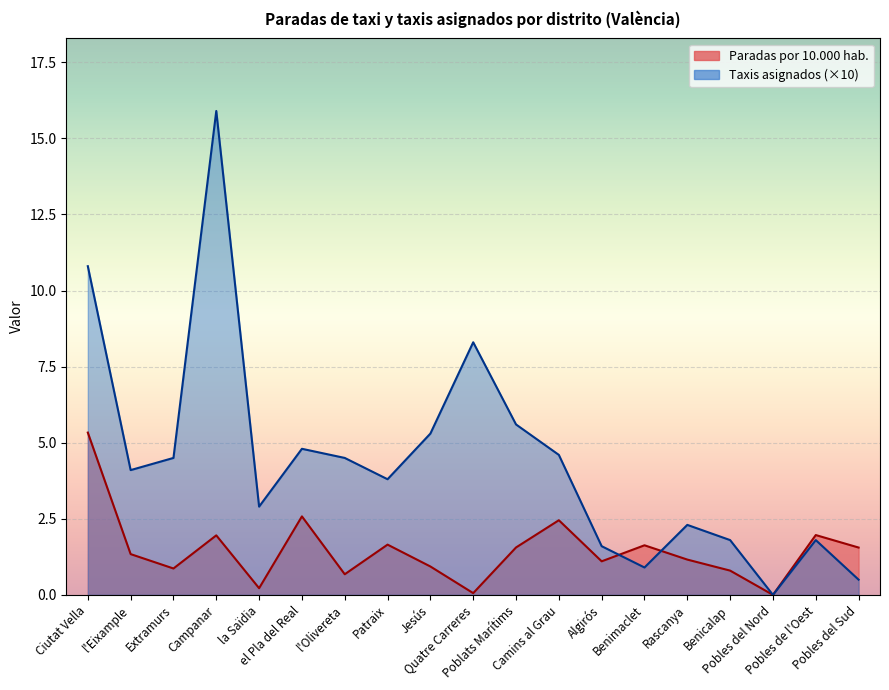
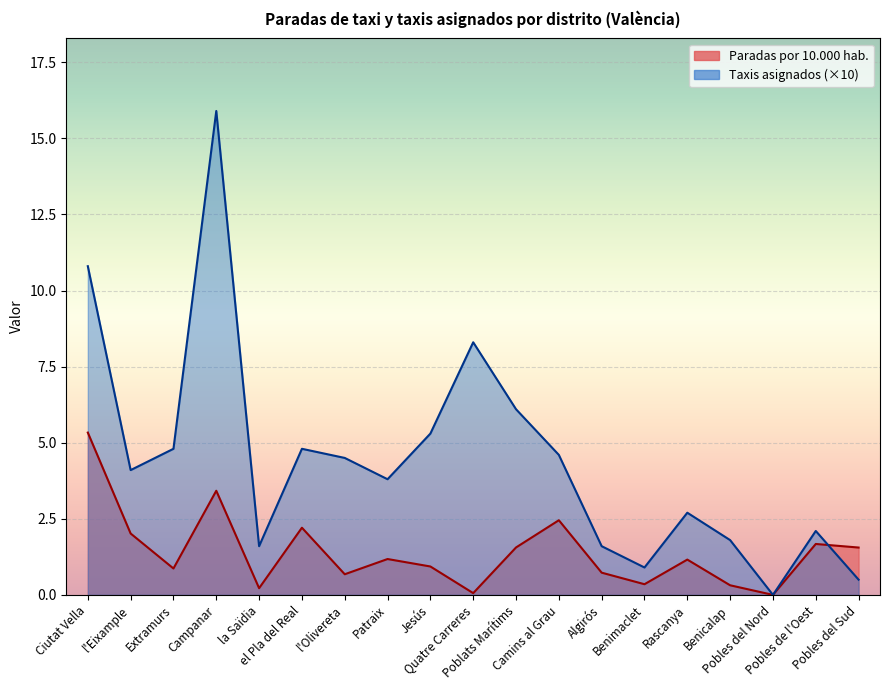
Paradas por 10.000 hab., l'Eixample: 1.3 -> 2.0
Taxis asignados (×10), Extramurs: 4.5 -> 4.8
Paradas por 10.000 hab., Campanar: 2.0 -> 3.4
Taxis asignados (×10), la Saïdia: 2.9 -> 1.6
Paradas por 10.000 hab., el Pla del Real: 2.6 -> 2.2
Paradas por 10.000 hab., Patraix: 1.7 -> 1.2
Taxis asignados (×10), Poblats Marítims: 5.6 -> 6.1
Paradas por 10.000 hab., Algirós: 1.1 -> 0.7
Paradas por 10.000 hab., Benimaclet: 1.6 -> 0.4
Taxis asignados (×10), Rascanya: 2.3 -> 2.7
Paradas por 10.000 hab., Benicalap: 0.8 -> 0.3
Paradas por 10.000 hab., Pobles de l'Oest: 2.0 -> 1.7
Taxis asignados (×10), Pobles de l'Oest: 1.8 -> 2.1
